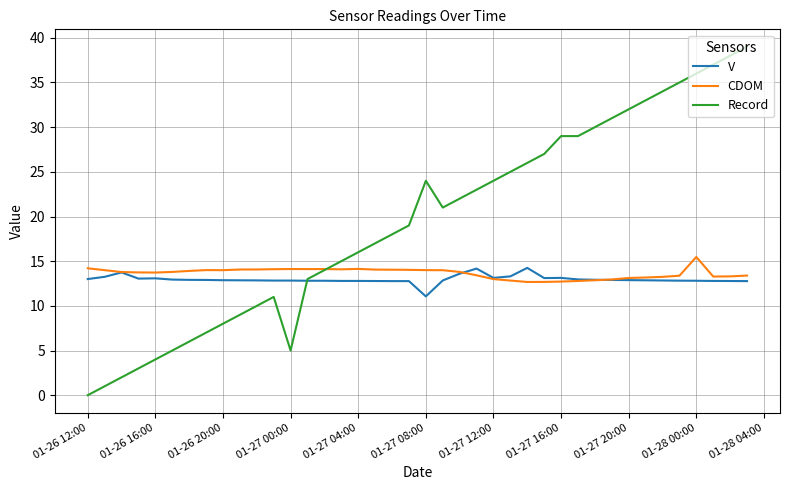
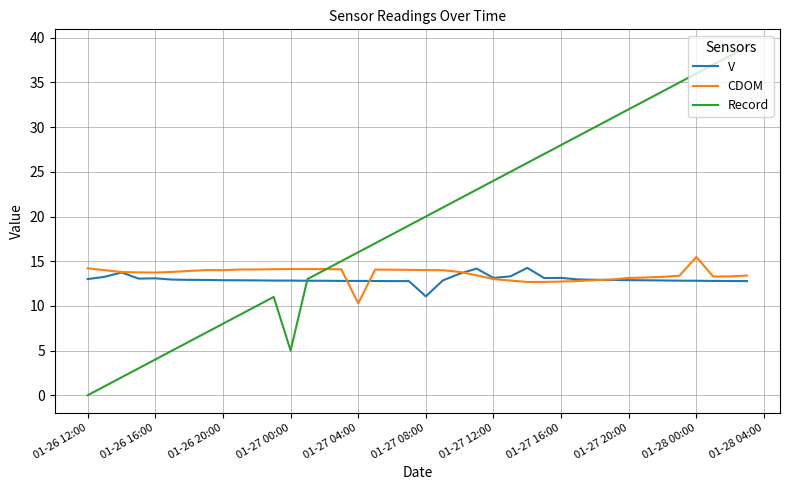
CDOM, 01-27 04:00: 14 -> 10
Record, 01-27 08:00: 24 -> 20
Record, 01-27 16:00: 29 -> 28
